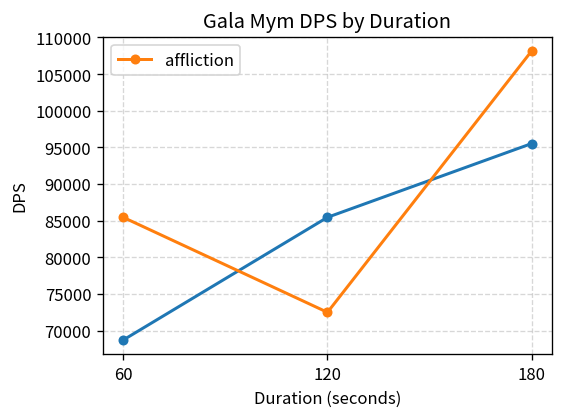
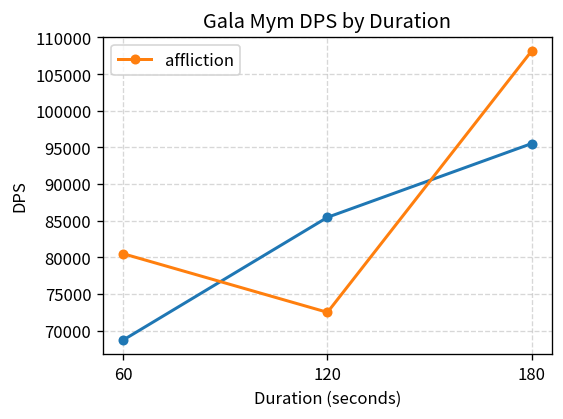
affliction, 60: 85000 -> 80000
